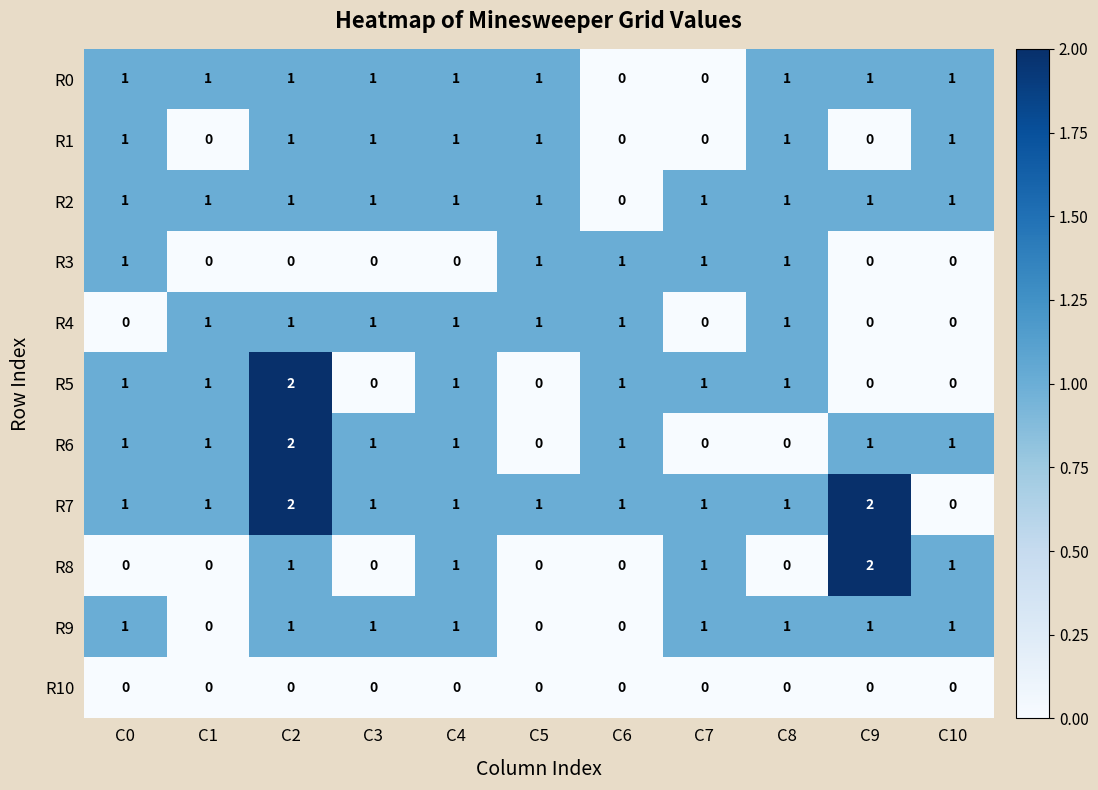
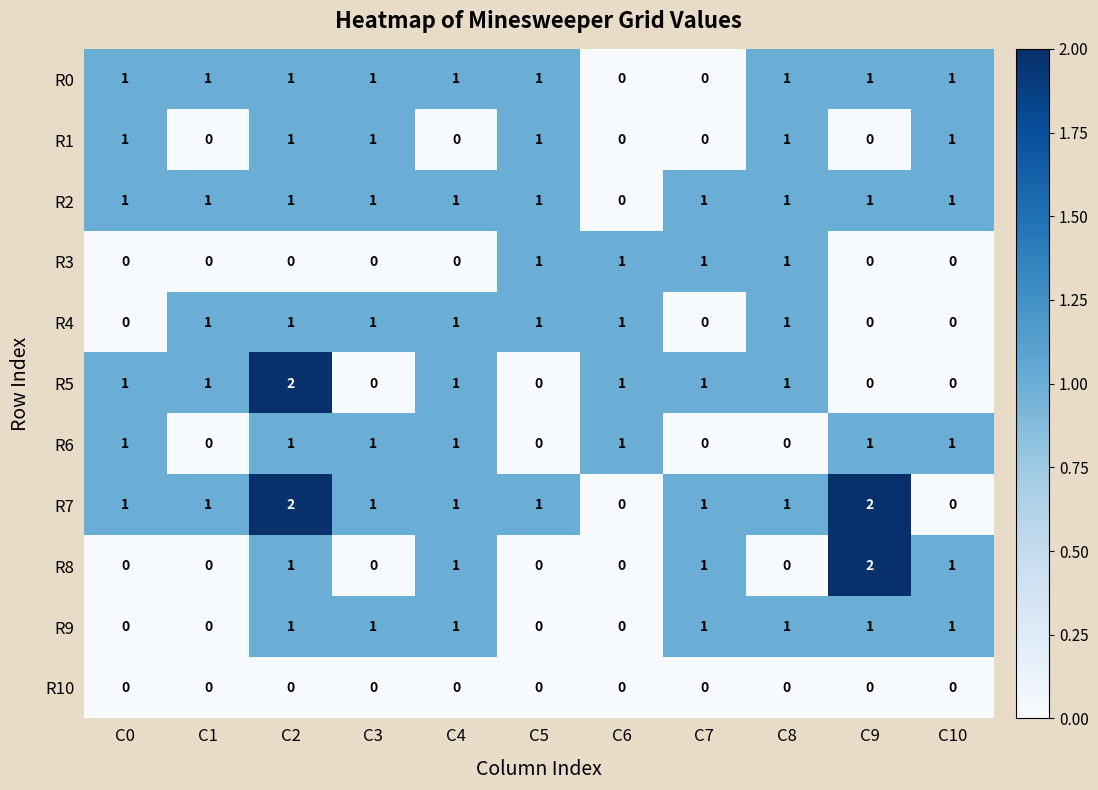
R1, C4: 1 -> 0
R3, C0: 1 -> 0
R6, C1: 1 -> 0
R6, C2: 2 -> 1
R7, C6: 1 -> 0
R9, C0: 1 -> 0
